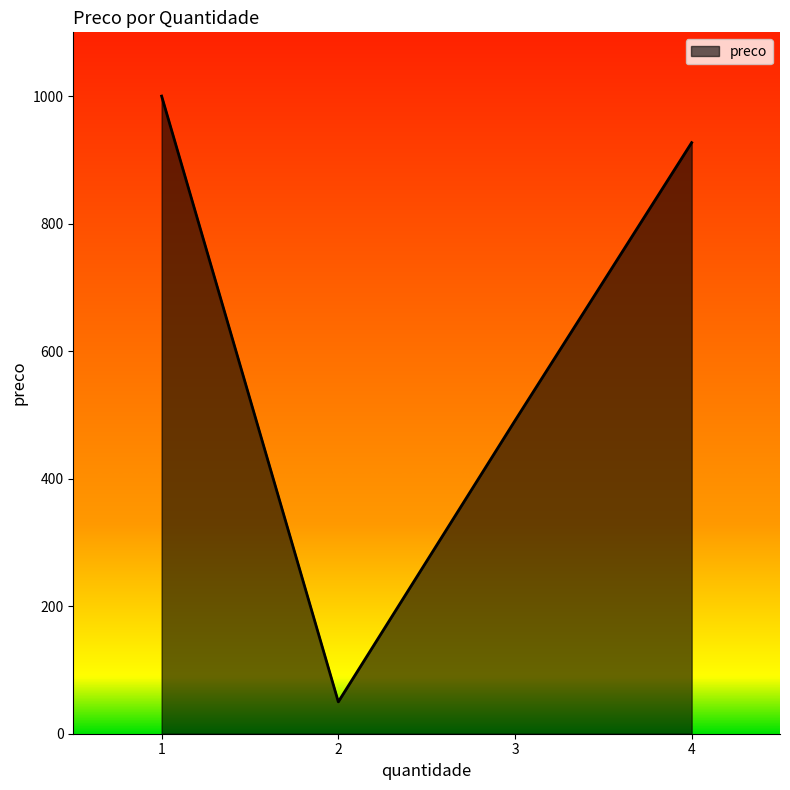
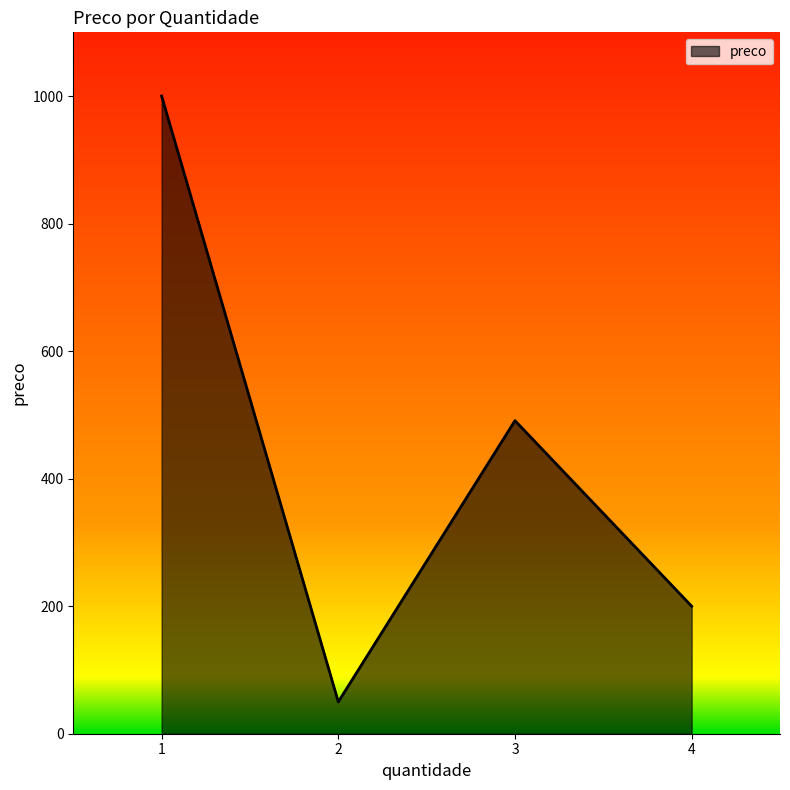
4: 930 -> 200
